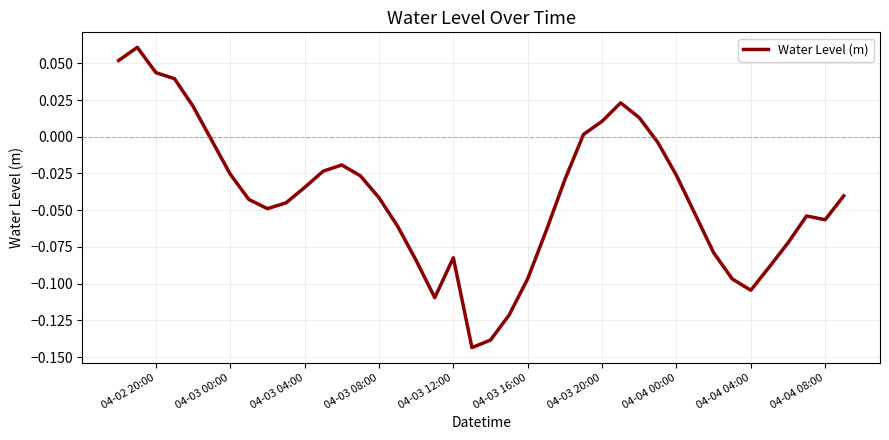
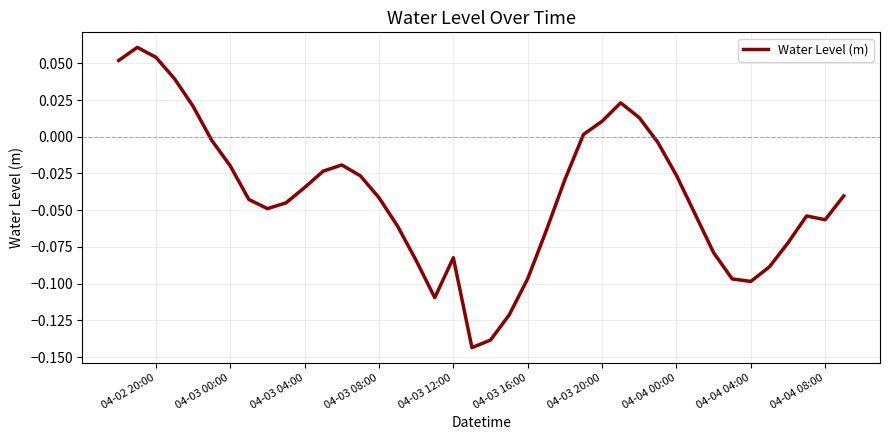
04-02 20:00: 0.044 -> 0.054
04-03 00:00: -0.025 -> -0.020
04-04 04:00: -0.104 -> -0.098
